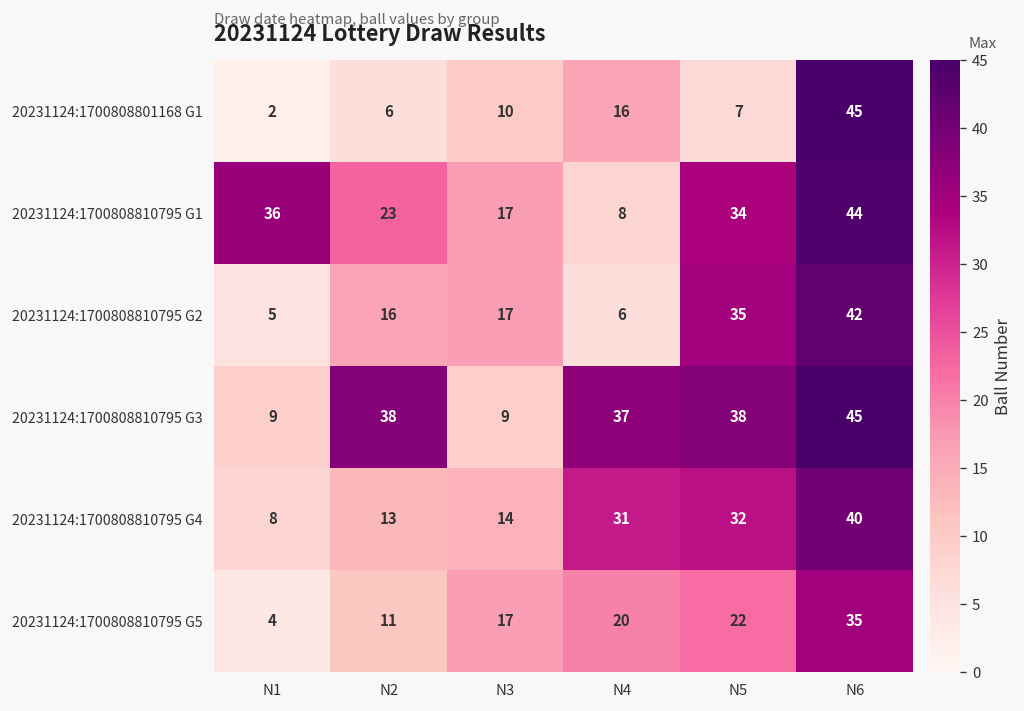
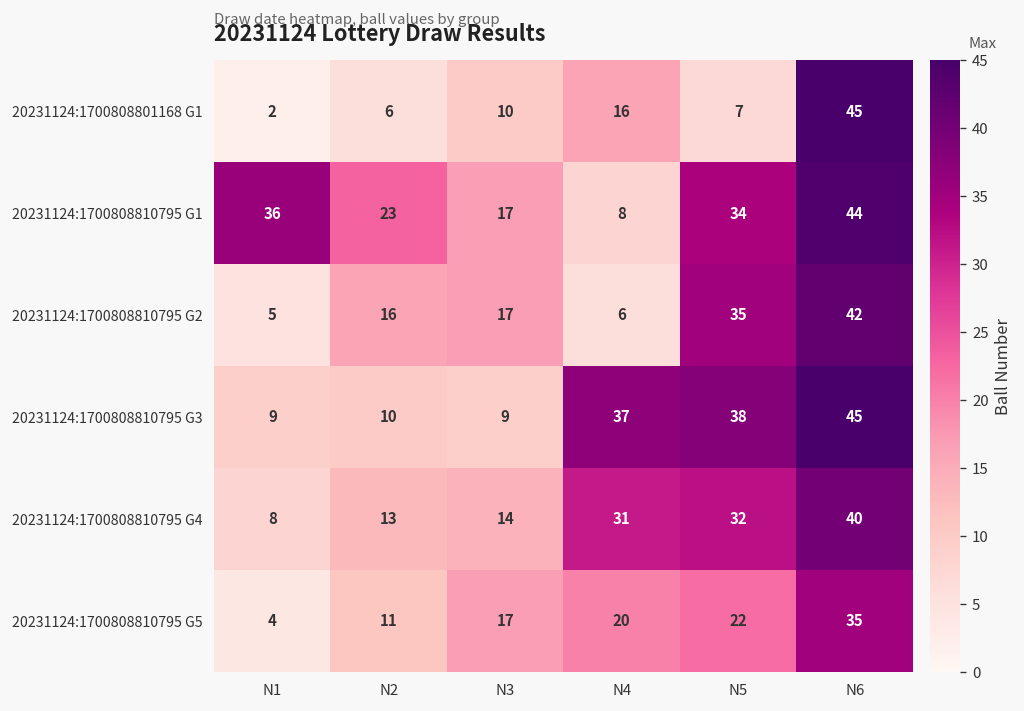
20231124:1700808810795 G3, N2: 38 -> 10
